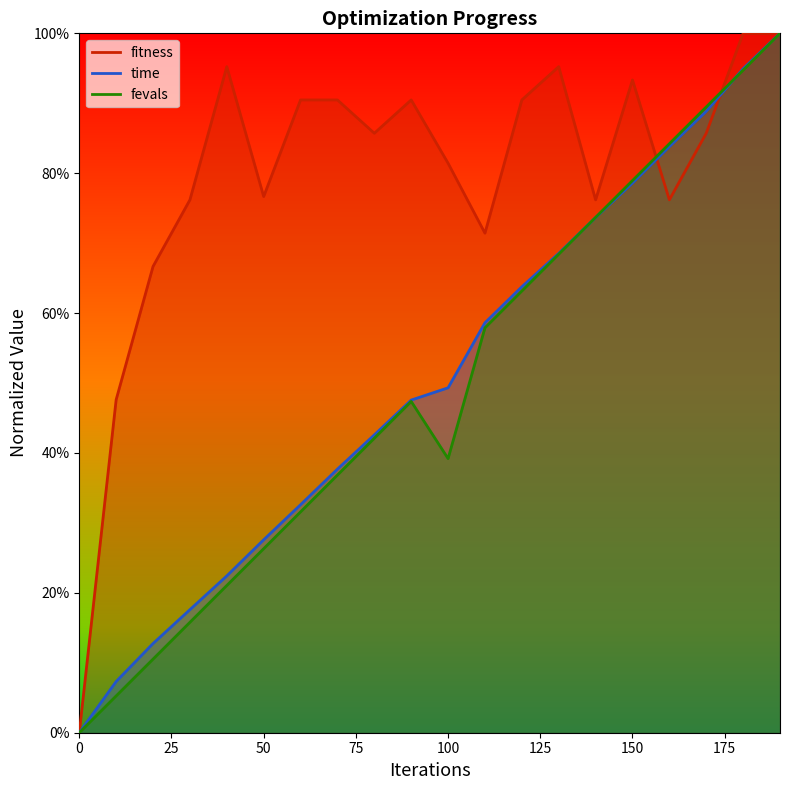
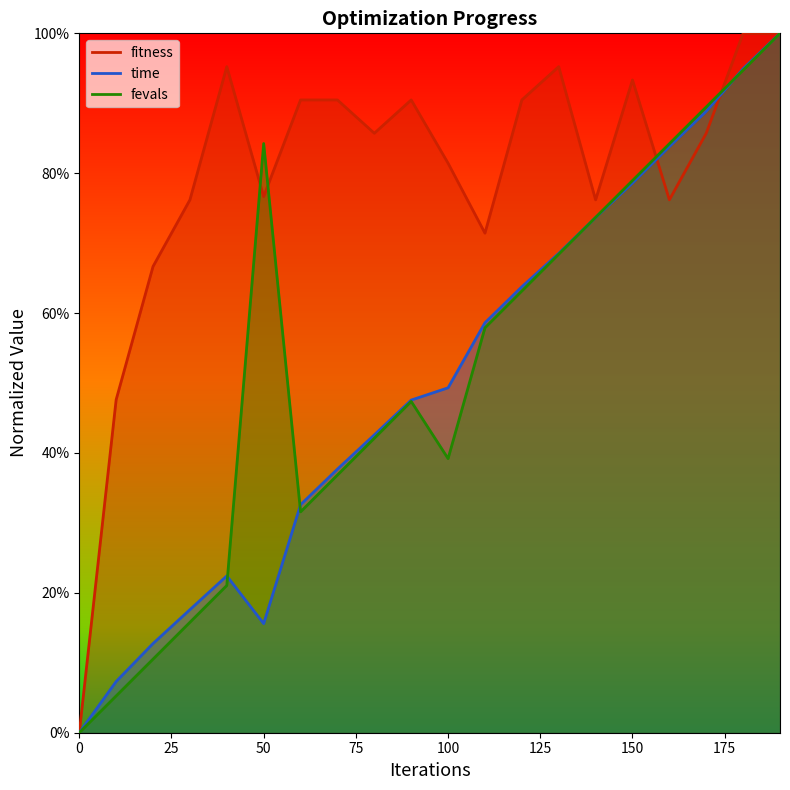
time, 50: 28% -> 16%
fevals, 50: 26% -> 84%
